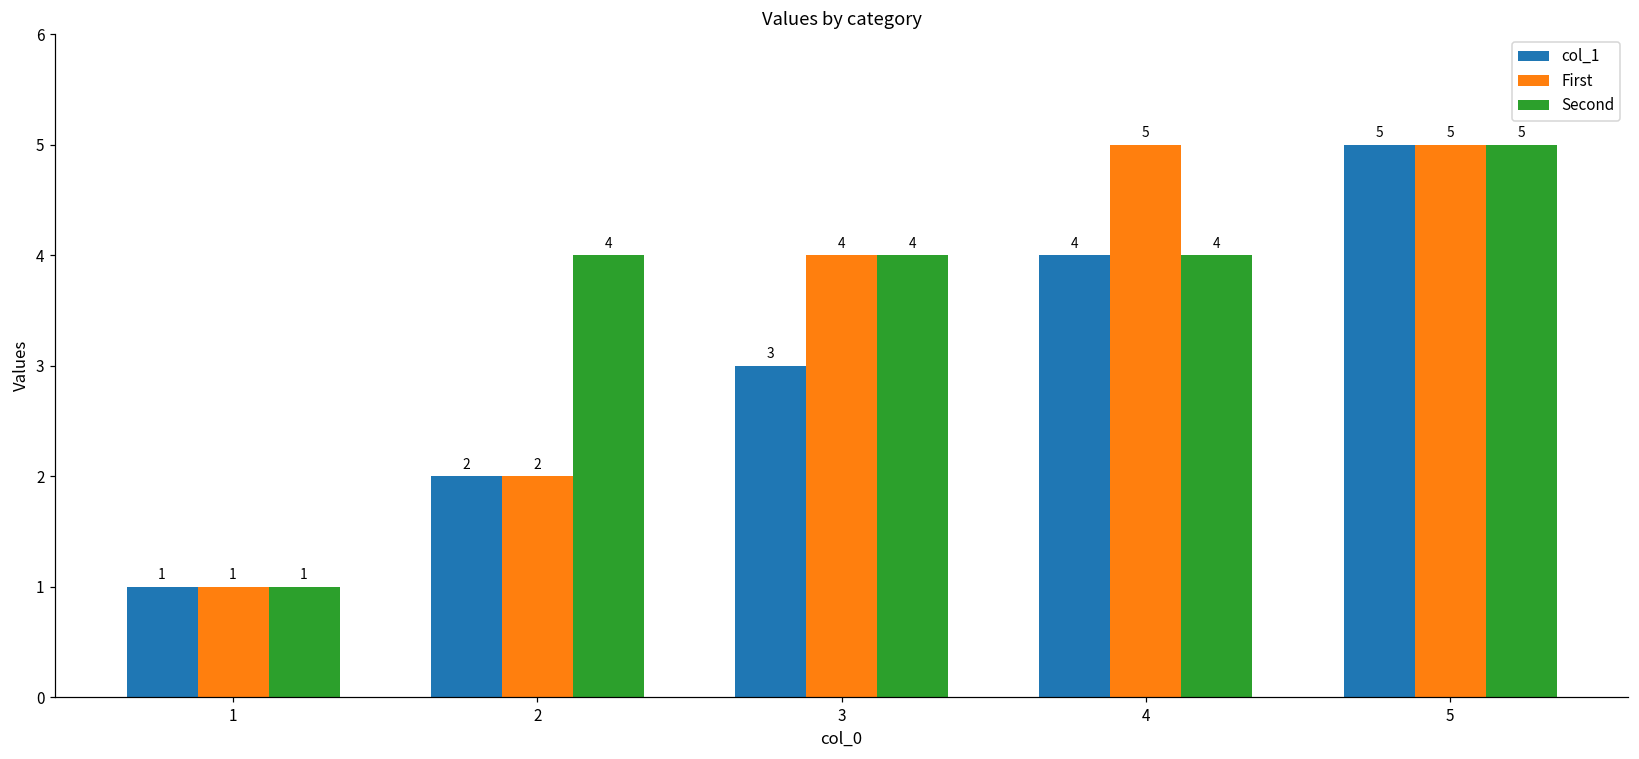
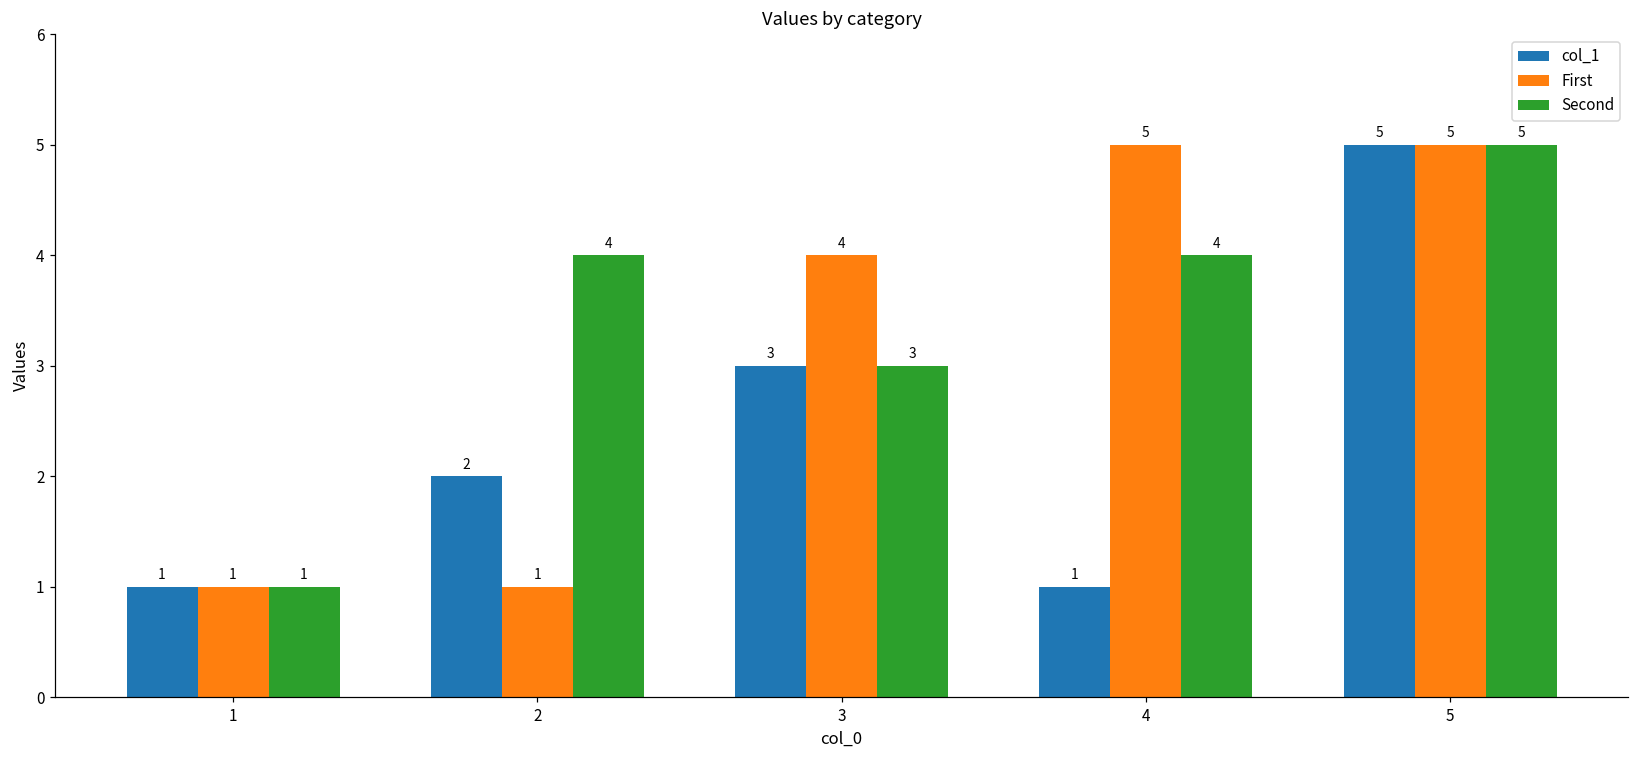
First, 2: 2 -> 1
Second, 3: 4 -> 3
col_1, 4: 4 -> 1
